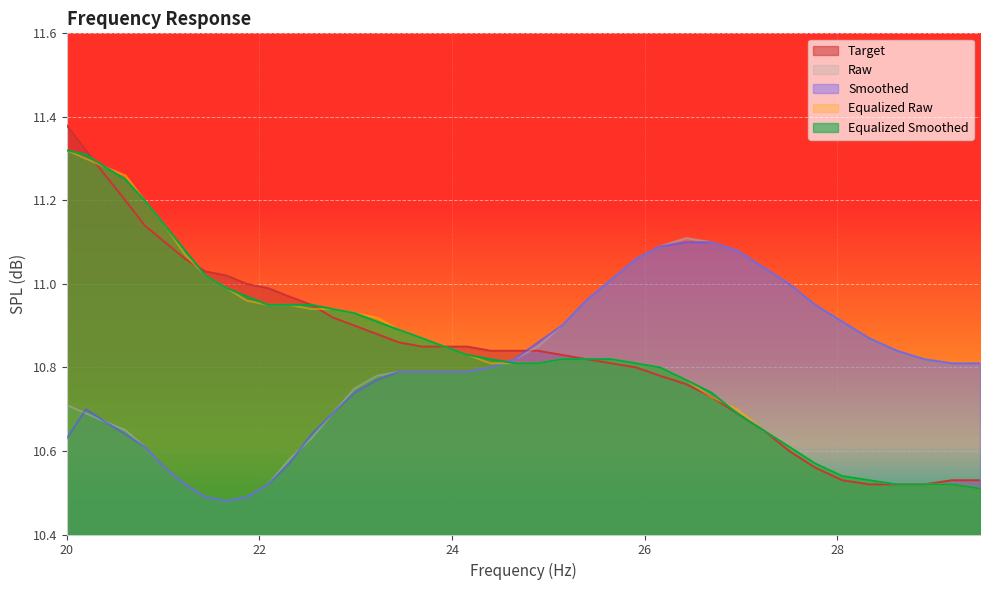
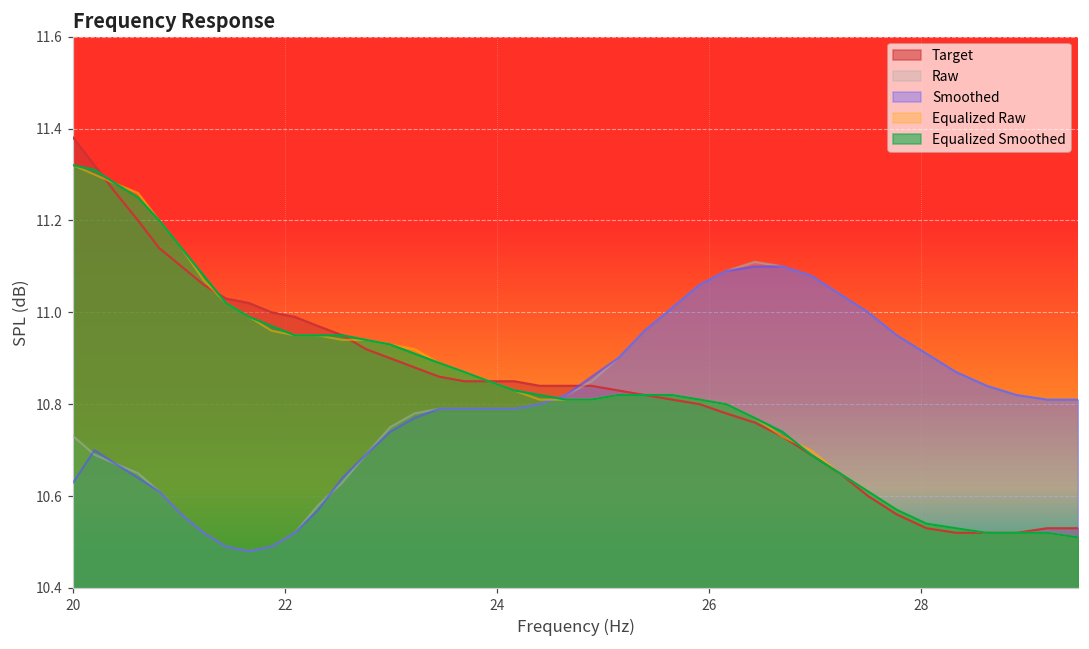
Raw, 20: 10.71 -> 10.73
